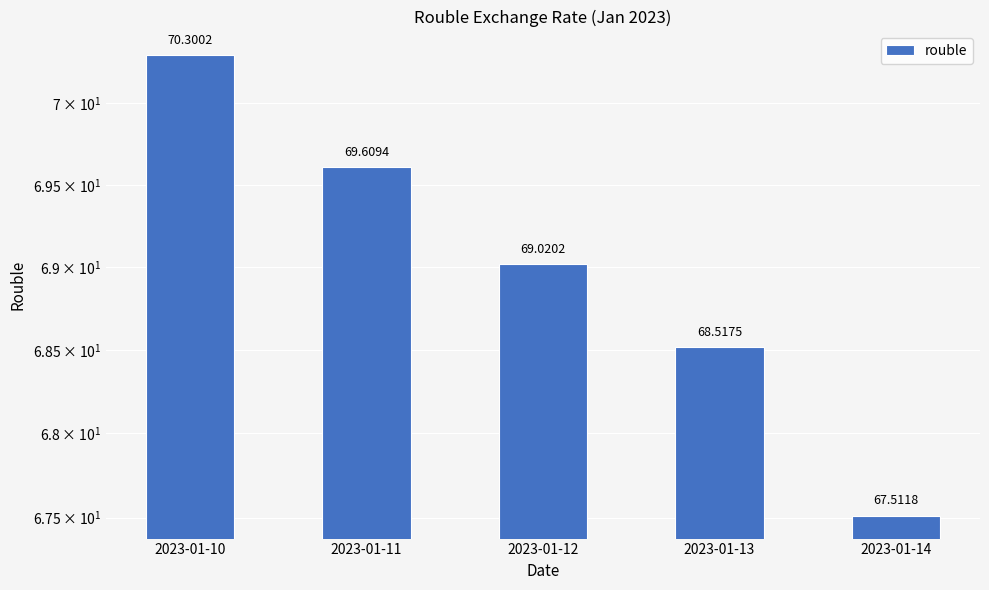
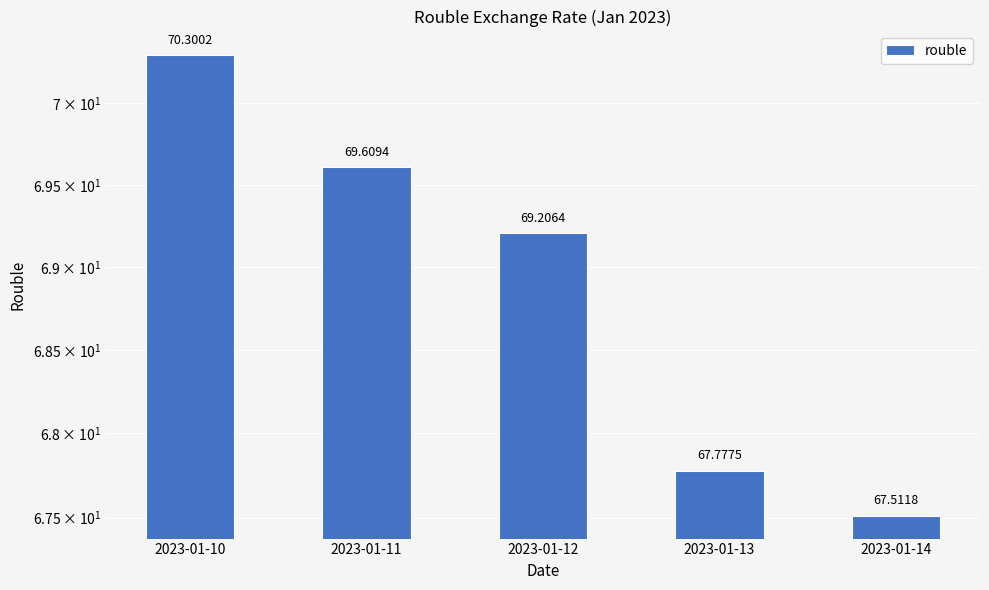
2023-01-12: 69.0202 -> 69.2064
2023-01-13: 68.5175 -> 67.7775
